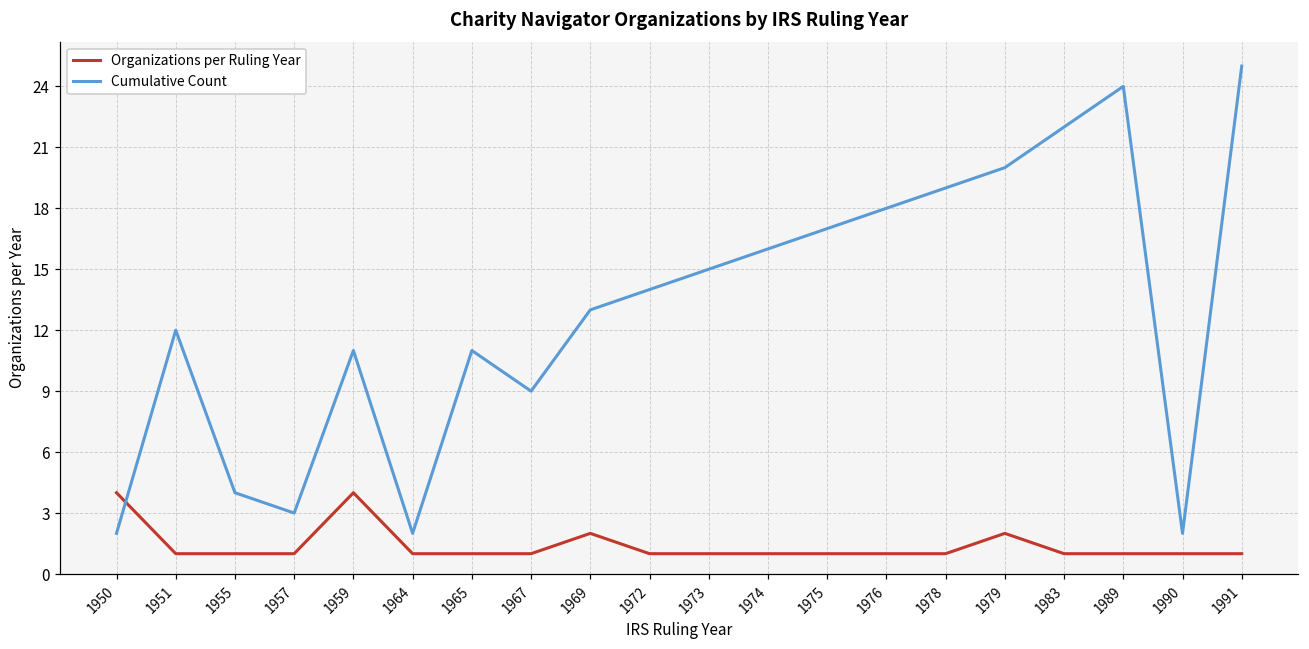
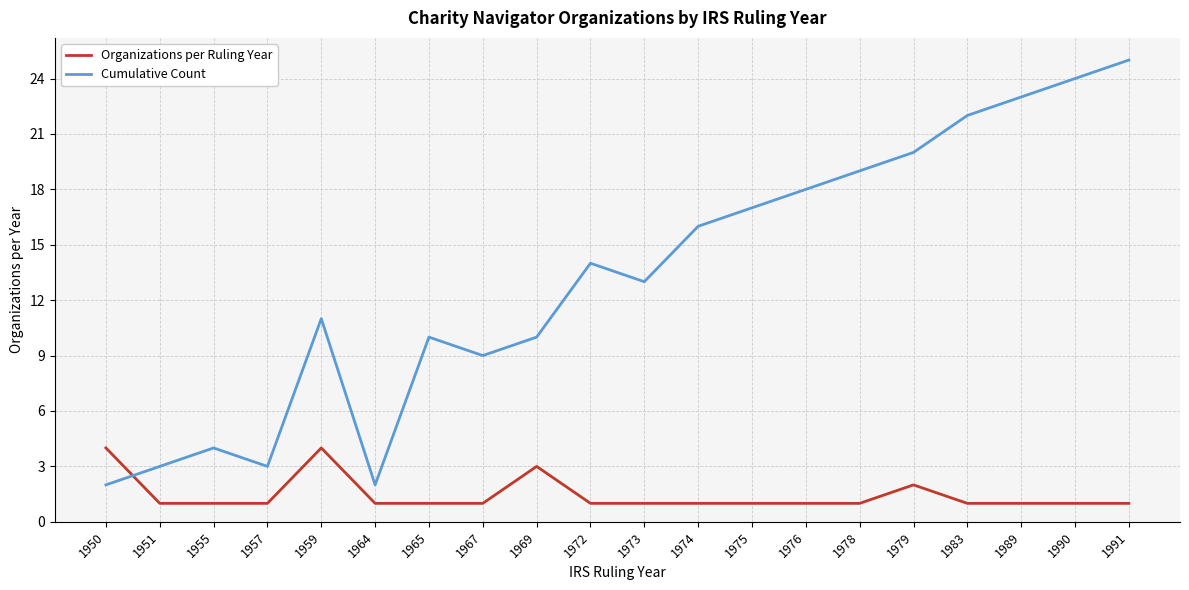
Cumulative Count, 1951: 12 -> 3
Cumulative Count, 1965: 11 -> 10
Organizations per Ruling Year, 1969: 2 -> 3
Cumulative Count, 1969: 13 -> 10
Cumulative Count, 1973: 15 -> 13
Cumulative Count, 1989: 24 -> 23
Cumulative Count, 1990: 2 -> 24
